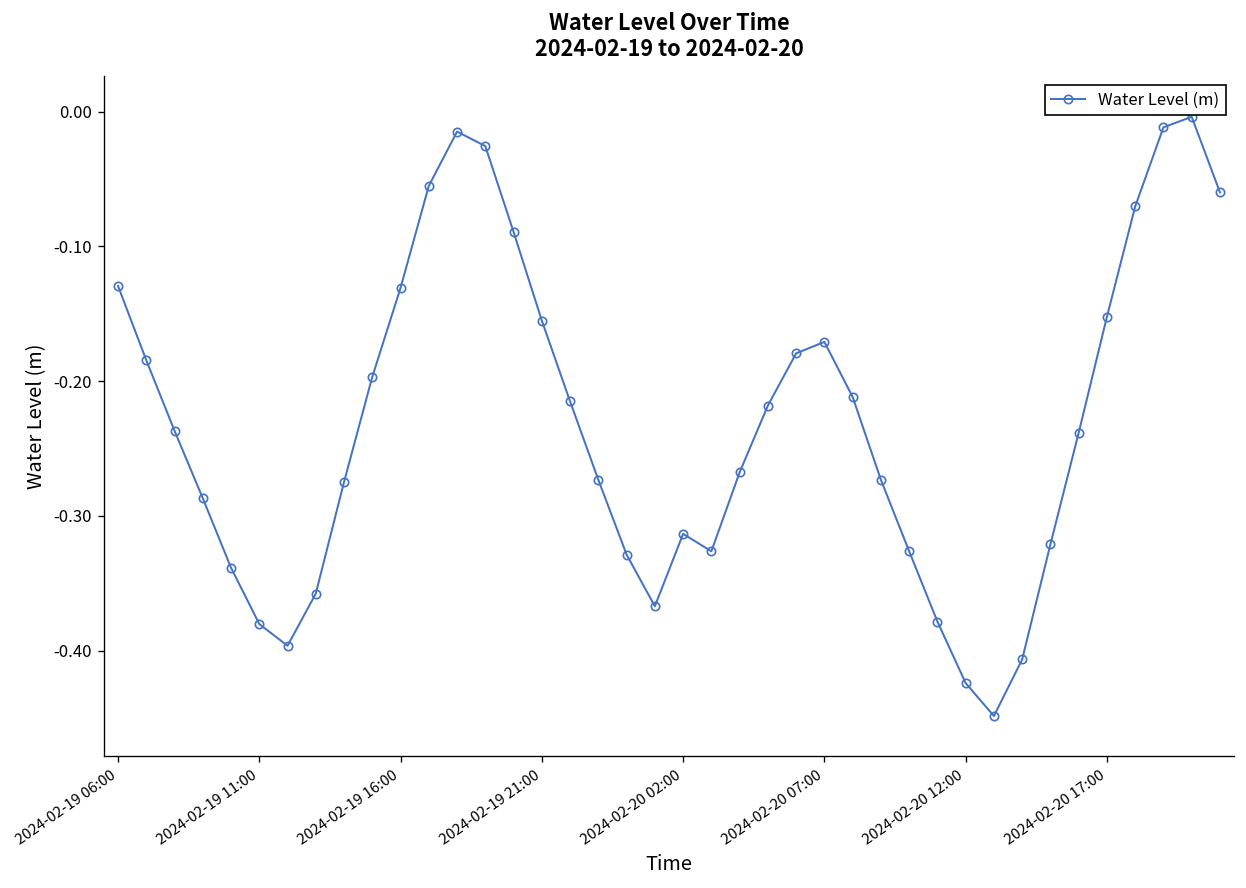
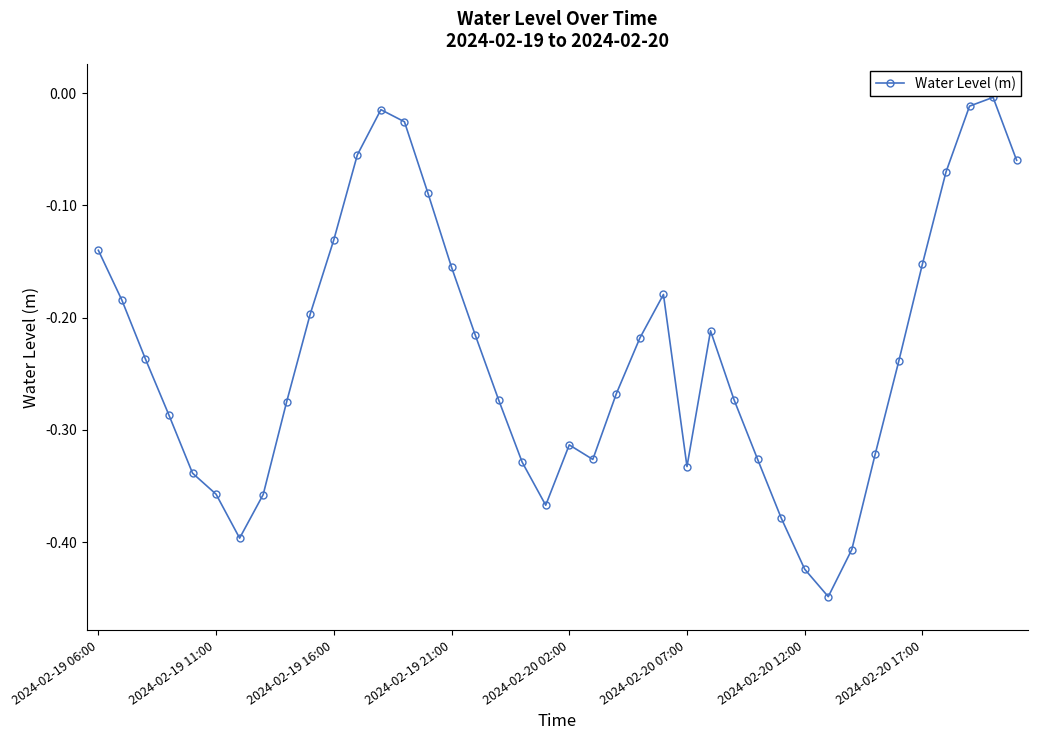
2024-02-19 06:00: -0.129 -> -0.140
2024-02-19 11:00: -0.380 -> -0.357
2024-02-20 07:00: -0.171 -> -0.333
